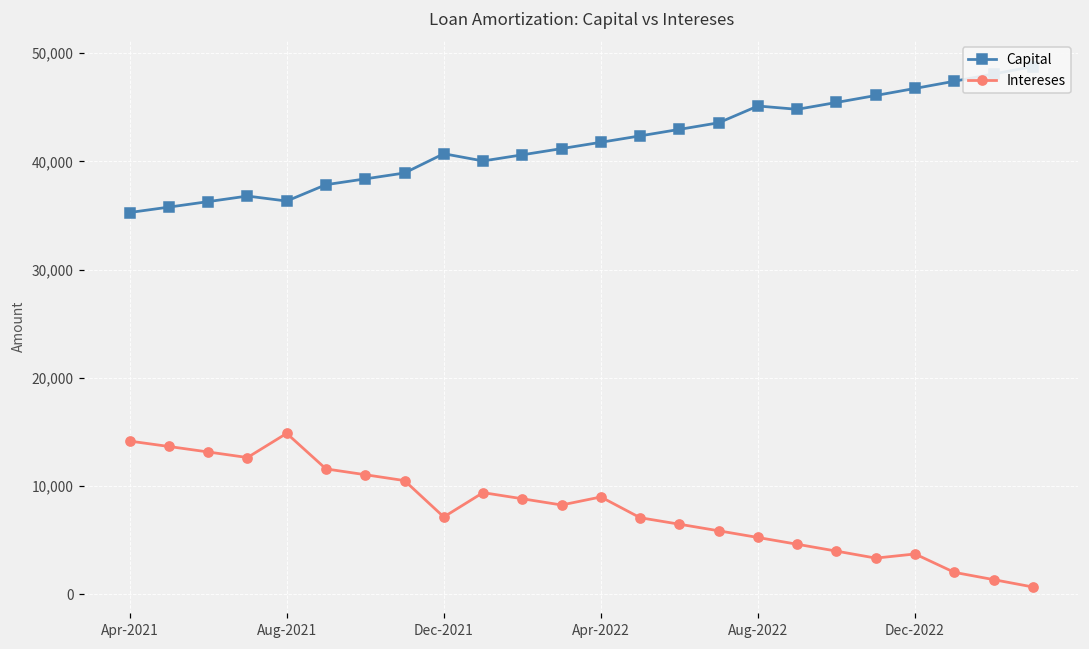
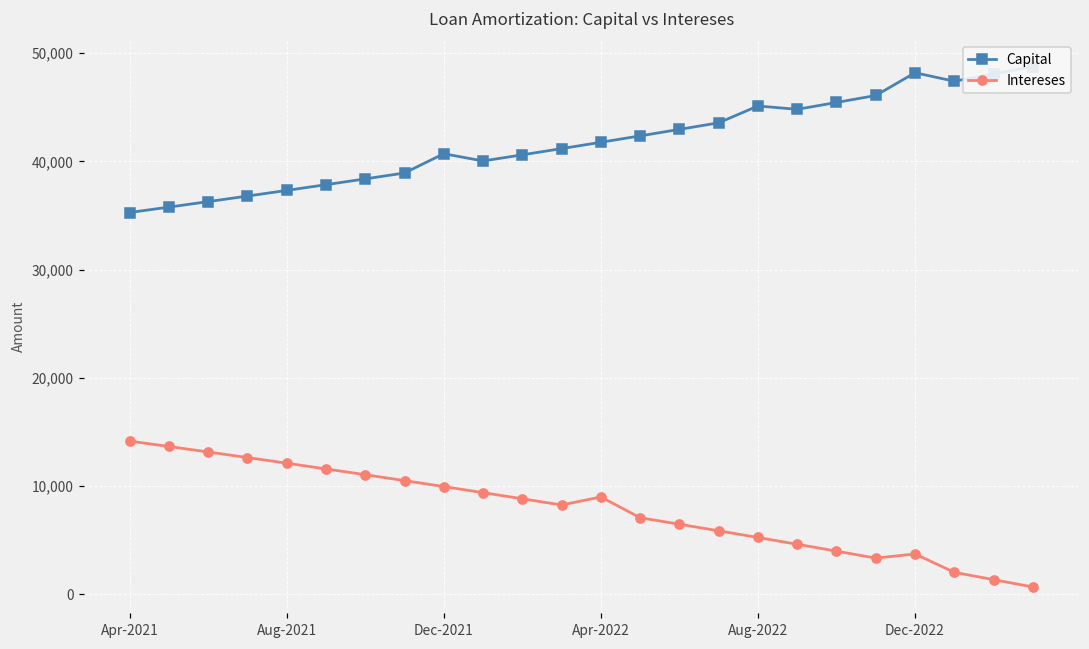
Capital, Aug-2021: 36,000 -> 37,000
Intereses, Aug-2021: 15,000 -> 12,000
Intereses, Dec-2021: 7,000 -> 10,000
Capital, Dec-2022: 47,000 -> 48,000
